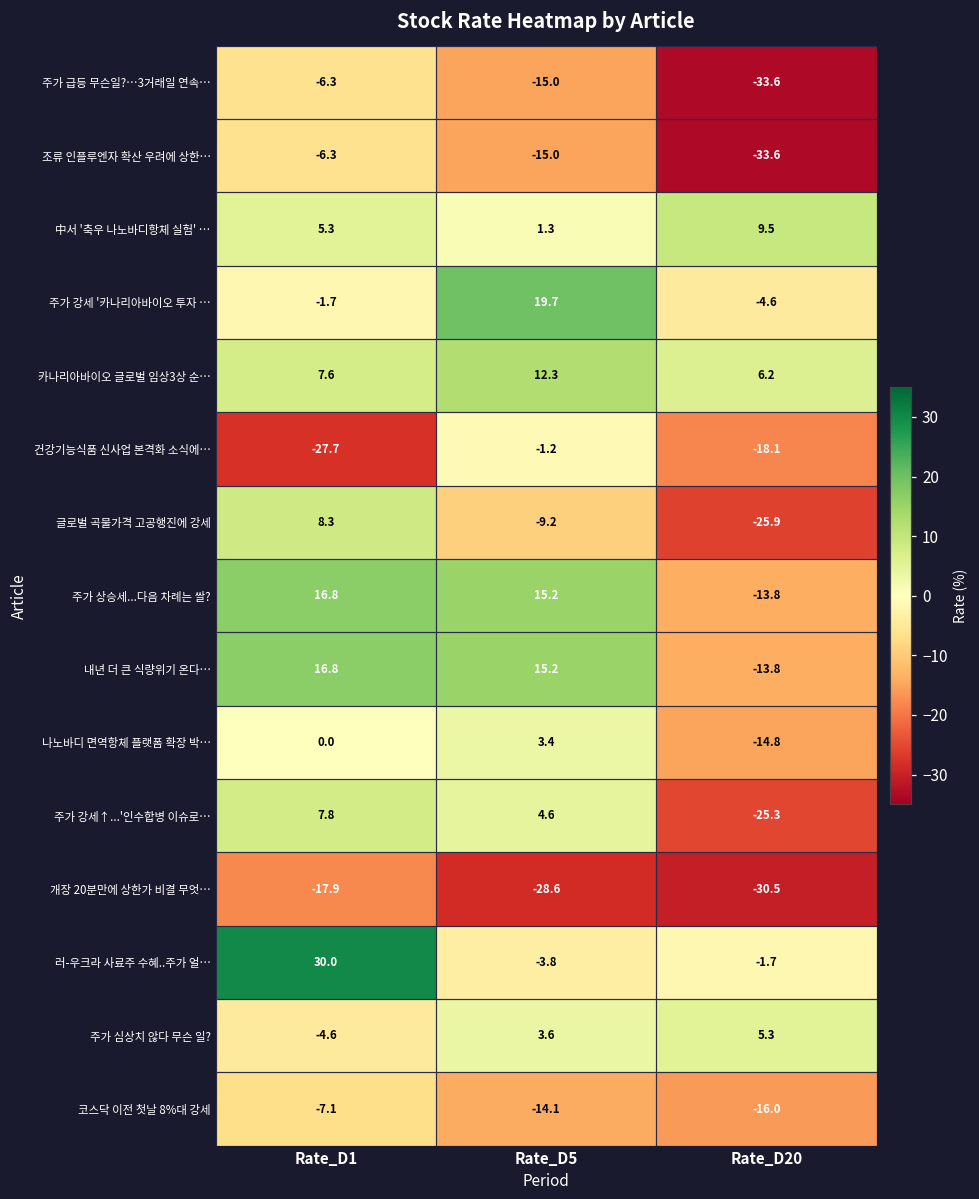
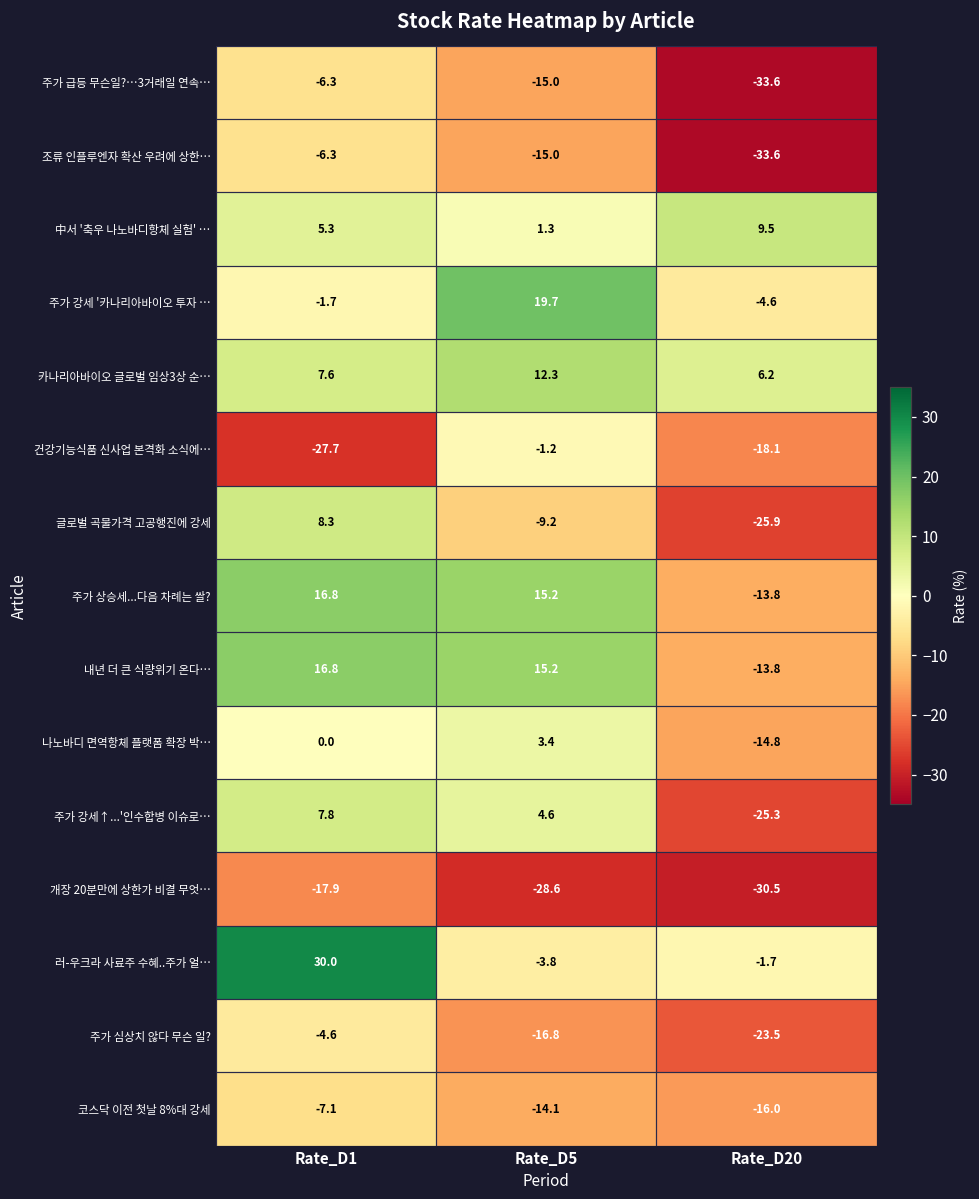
주가 심상치 않다 무슨 일?, Rate_D5: 3.6 -> -16.8
주가 심상치 않다 무슨 일?, Rate_D20: 5.3 -> -23.5
